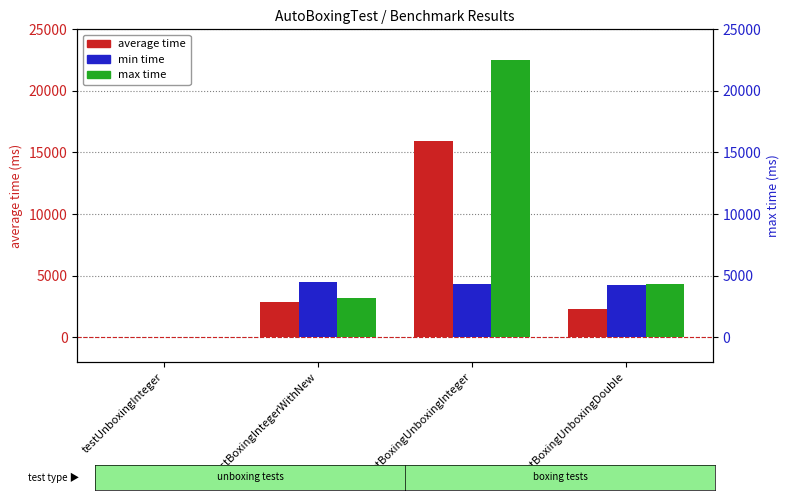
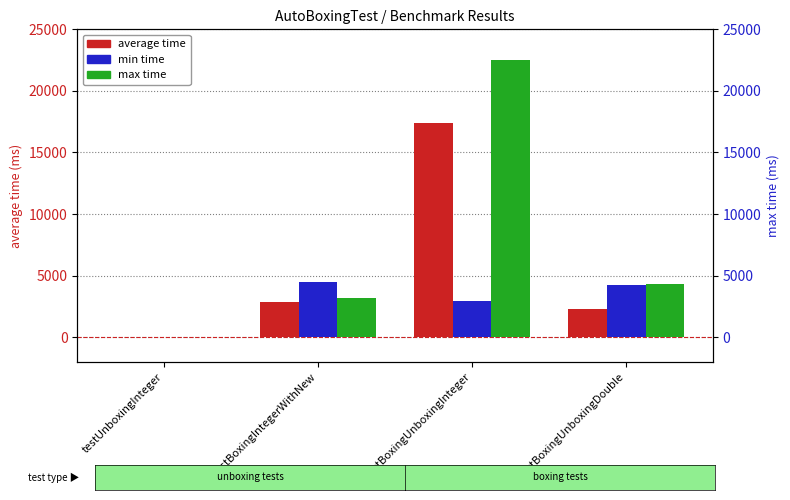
average time, testBoxingUnboxingInteger: 15900 -> 17400
min time, testBoxingUnboxingInteger: 4300 -> 2900
